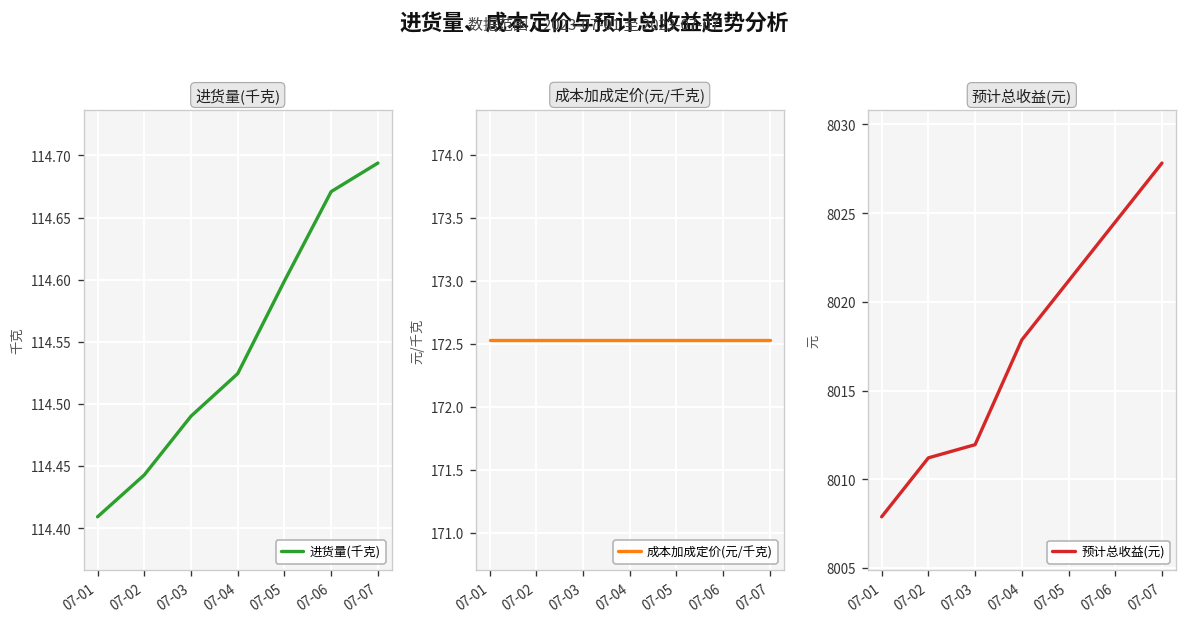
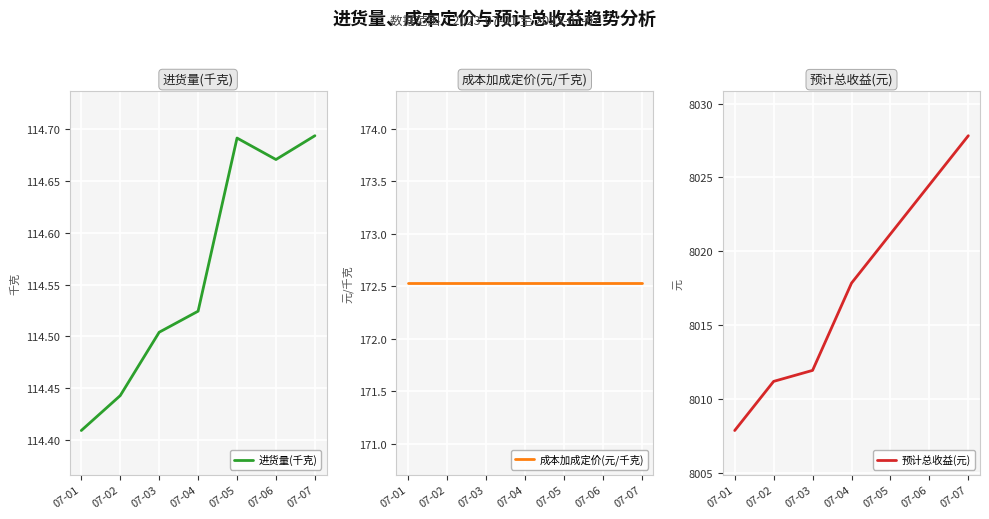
进货量(千克), 07-03: 114.490 -> 114.504
进货量(千克), 07-05: 114.599 -> 114.692
